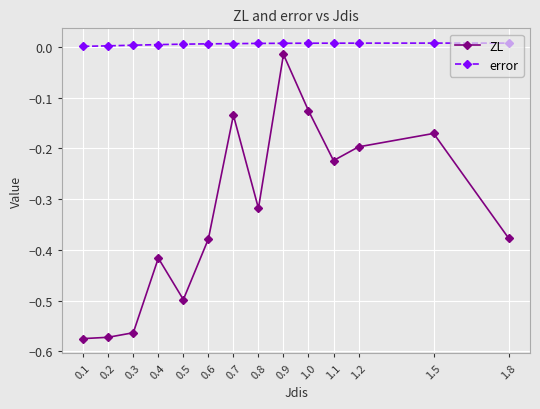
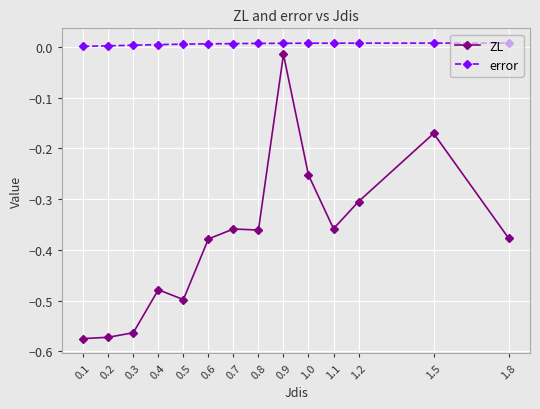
ZL, 0.4: -0.42 -> -0.48
ZL, 0.7: -0.13 -> -0.36
ZL, 0.8: -0.32 -> -0.36
ZL, 1.0: -0.13 -> -0.25
ZL, 1.1: -0.22 -> -0.36
ZL, 1.2: -0.20 -> -0.30
